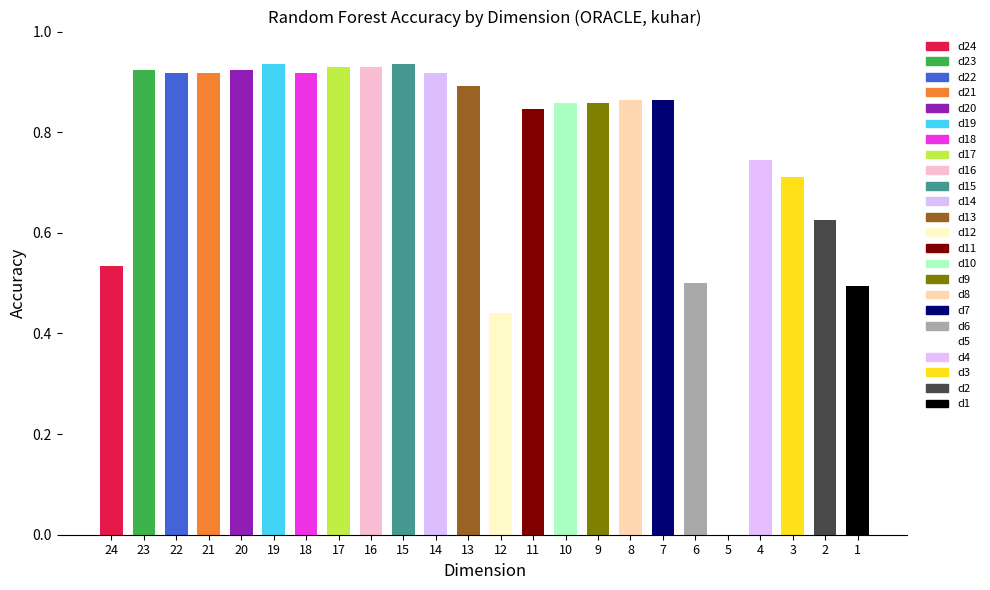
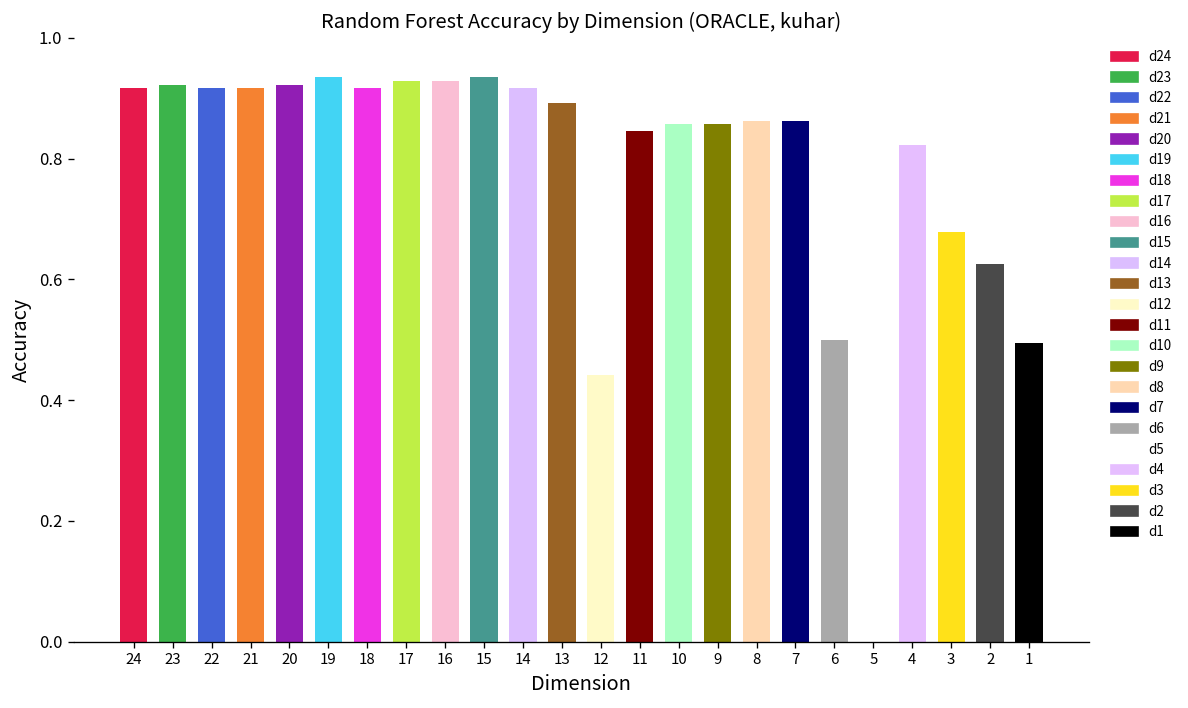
24: 0.53 -> 0.92
4: 0.74 -> 0.82
3: 0.71 -> 0.68
